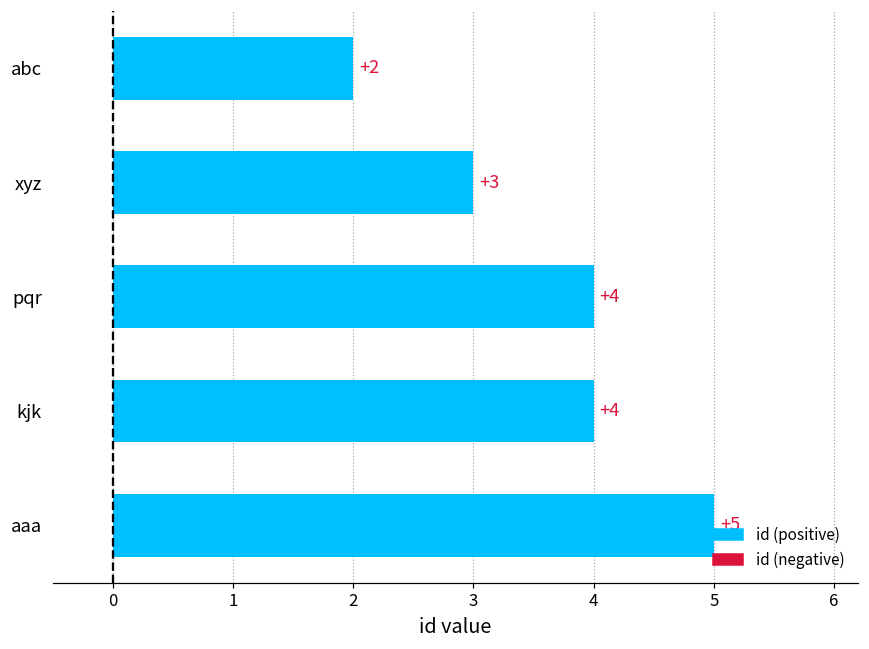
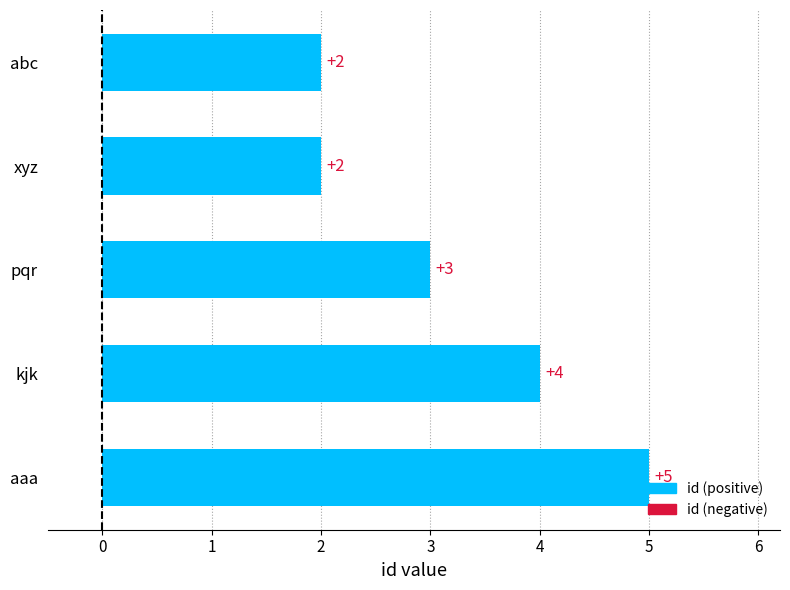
xyz: +3 -> +2
pqr: +4 -> +3
